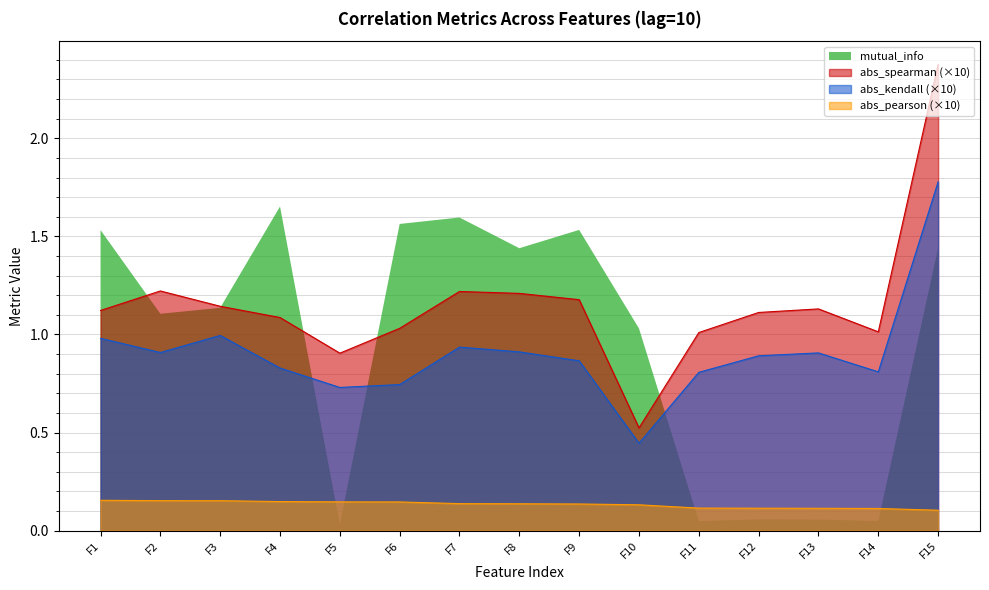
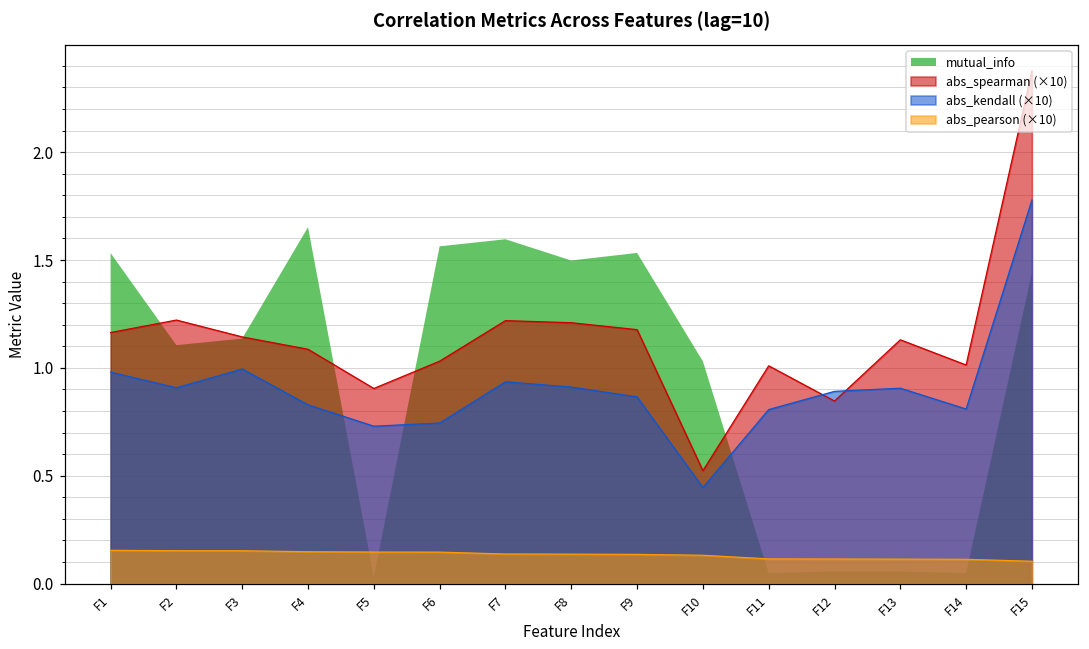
abs_spearman (×10), F1: 1.12 -> 1.16
mutual_info, F8: 1.44 -> 1.50
abs_spearman (×10), F12: 1.11 -> 0.85
